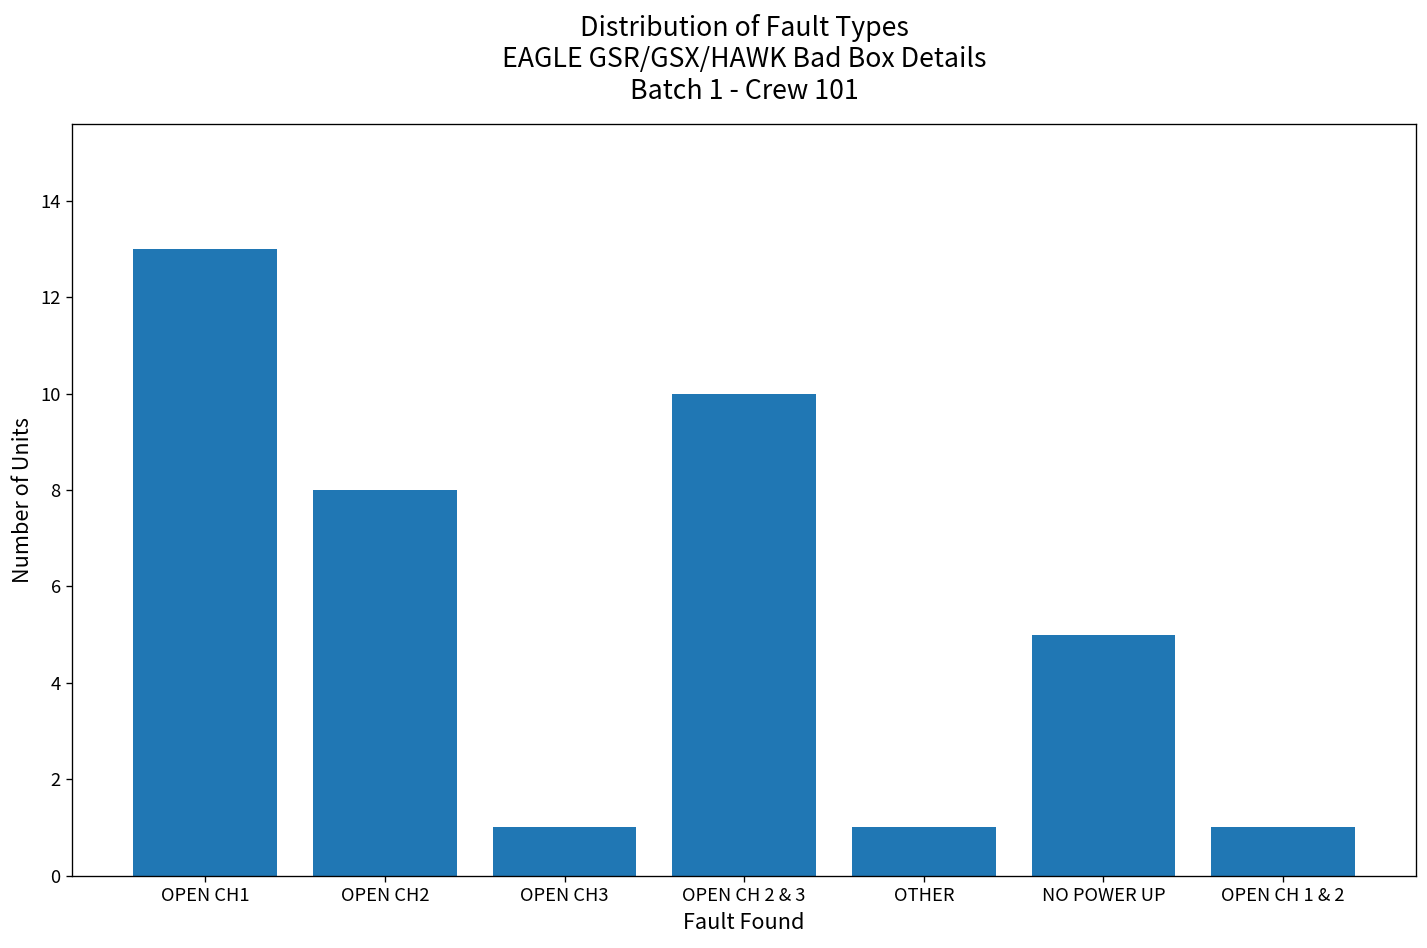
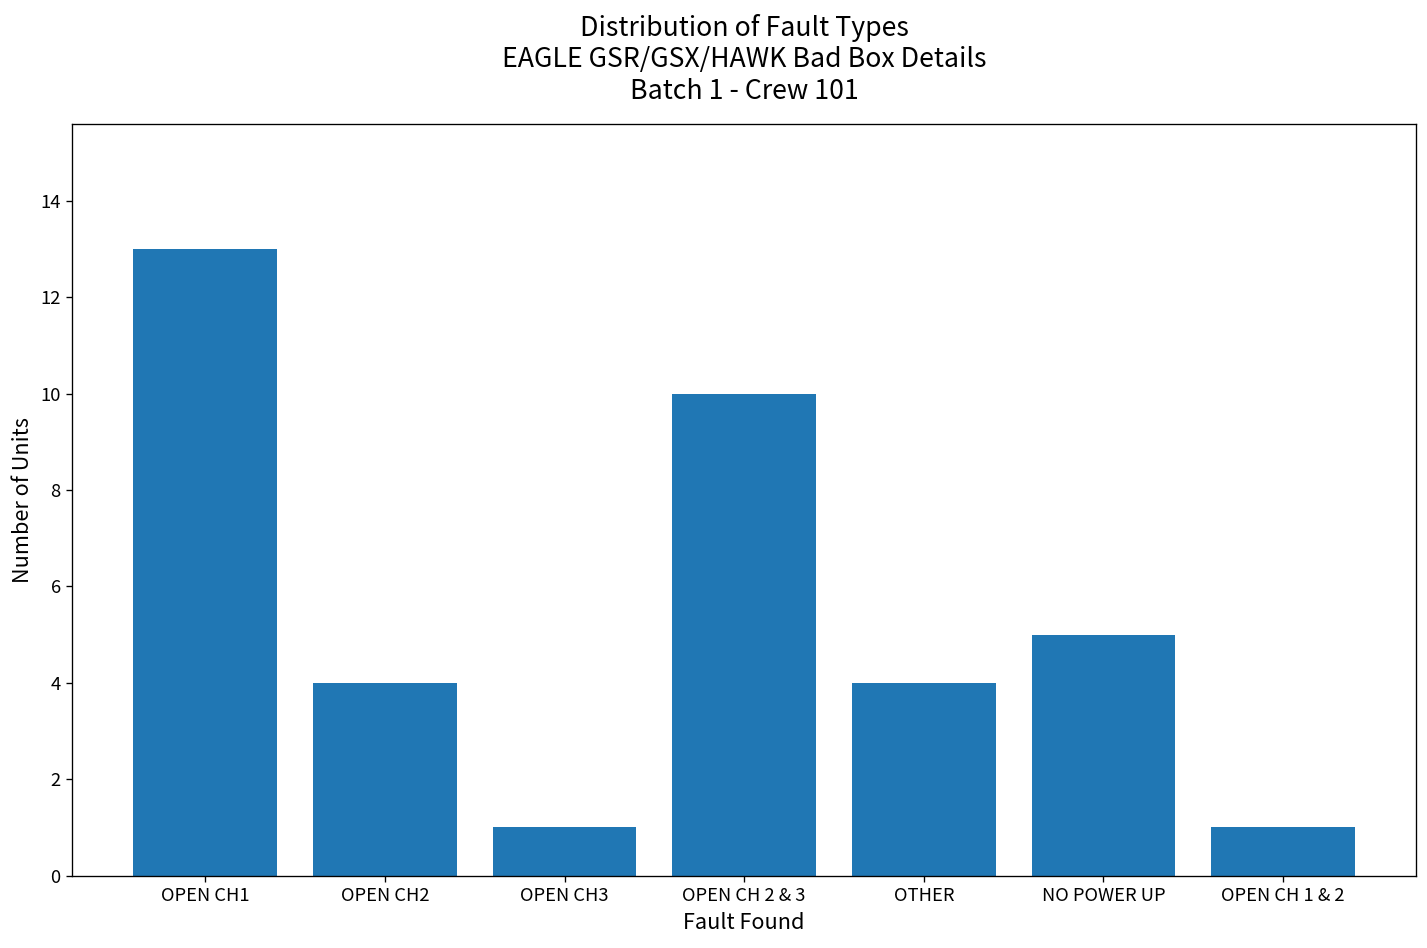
OPEN CH2: 8 -> 4
OTHER: 1 -> 4
